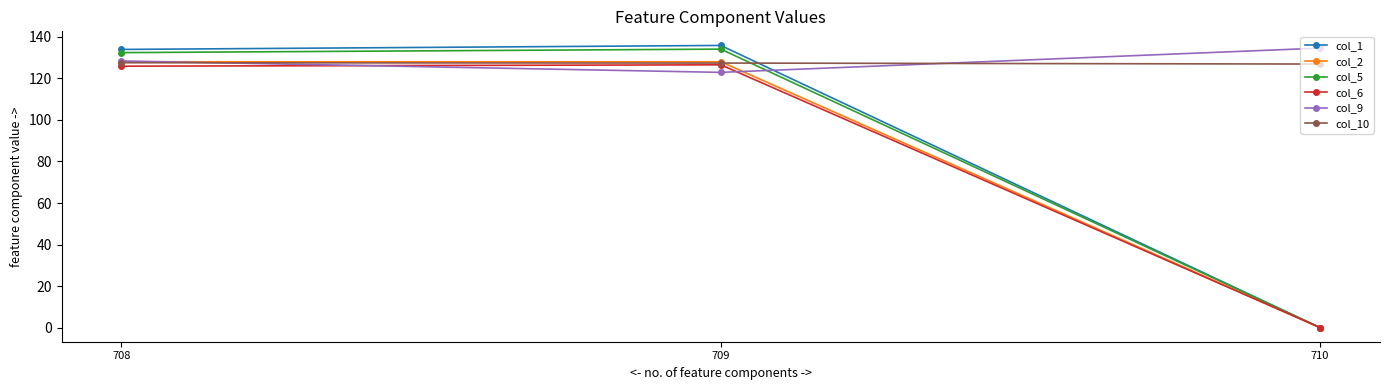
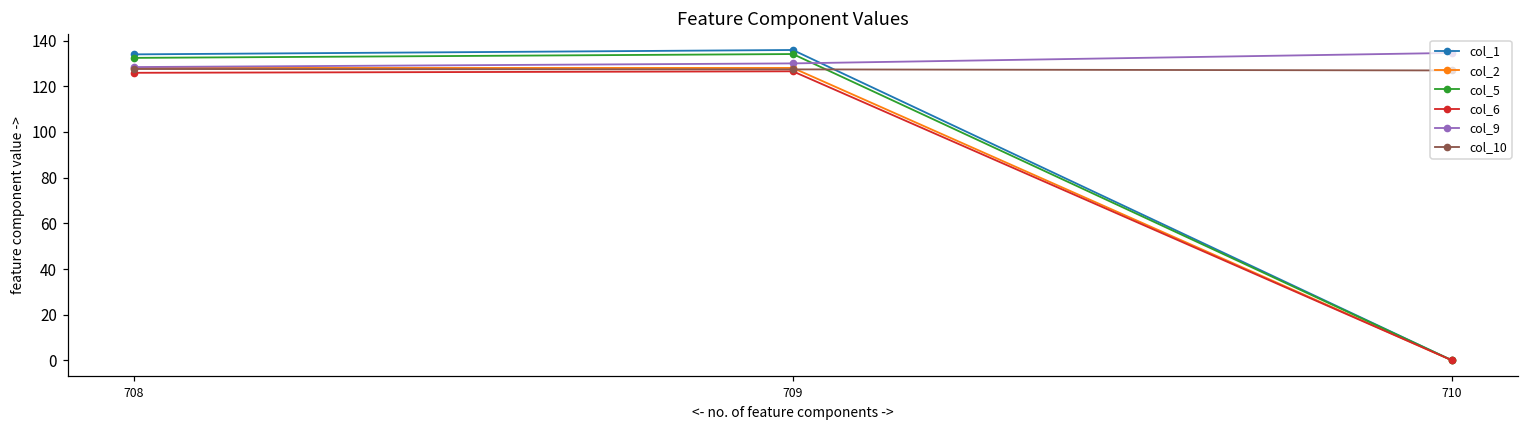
col_9, 709: 123 -> 130
